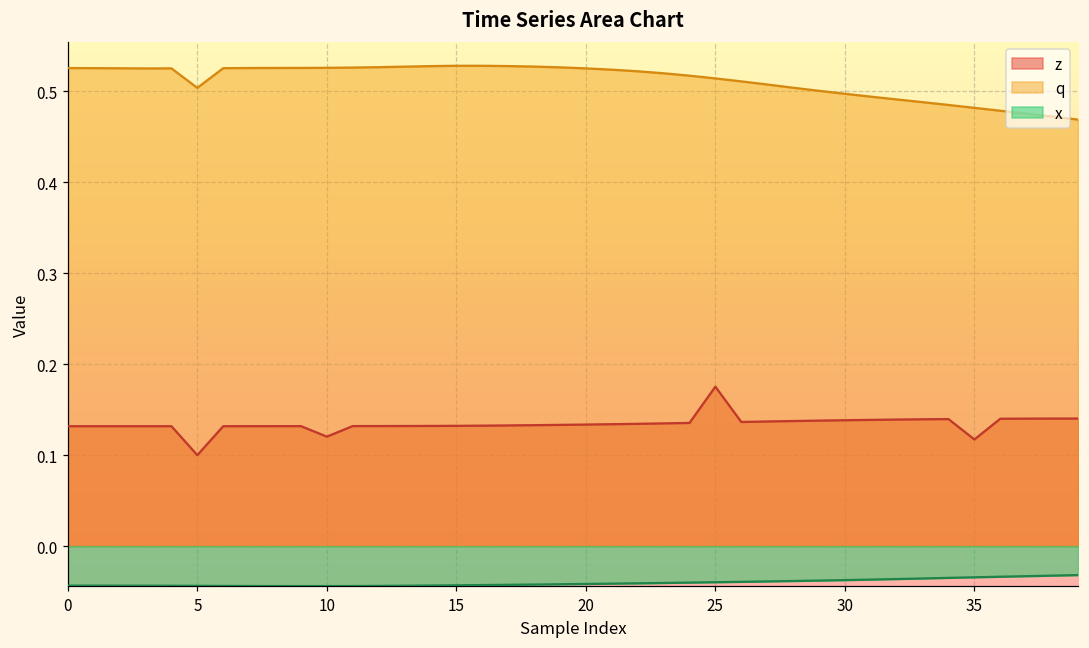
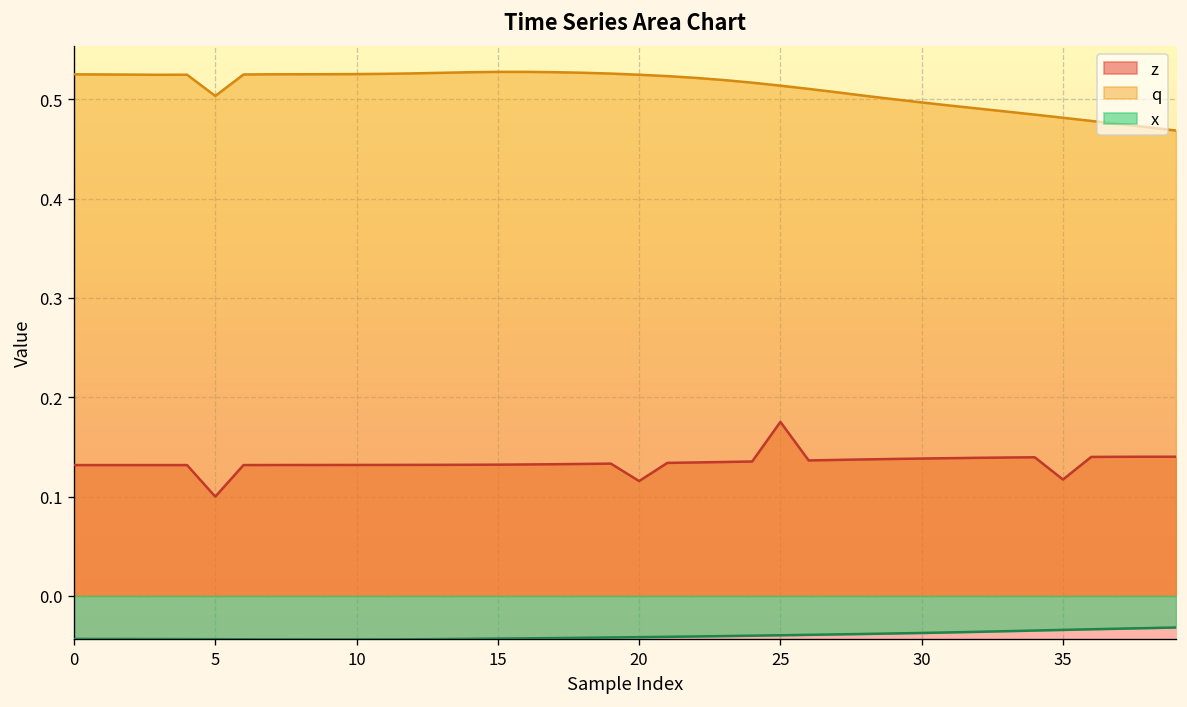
z, 10: 0.12 -> 0.13
z, 20: 0.13 -> 0.12
